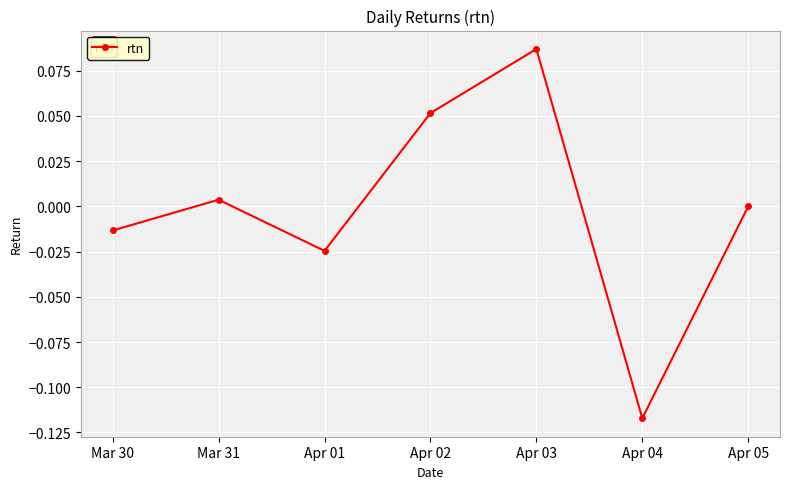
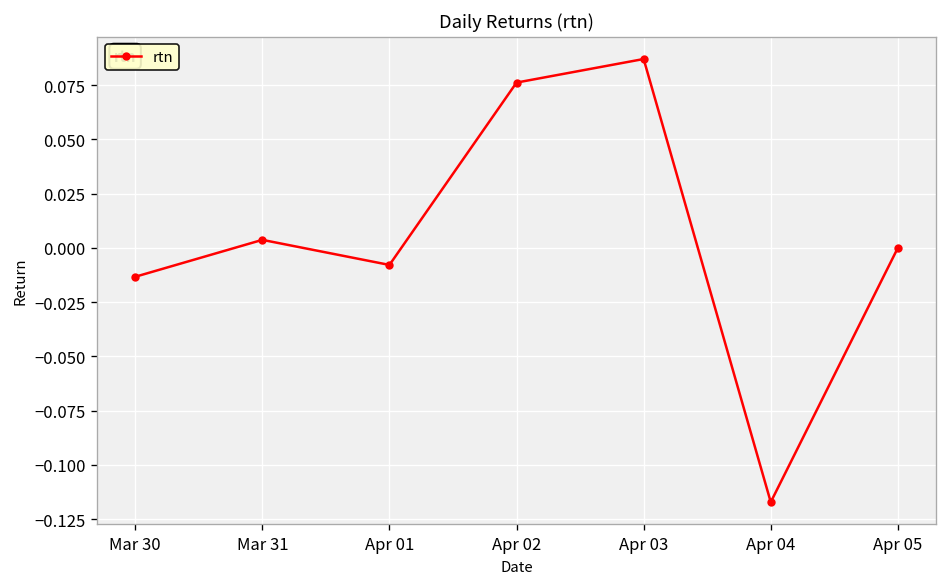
Apr 01: -0.025 -> -0.008
Apr 02: 0.052 -> 0.076
